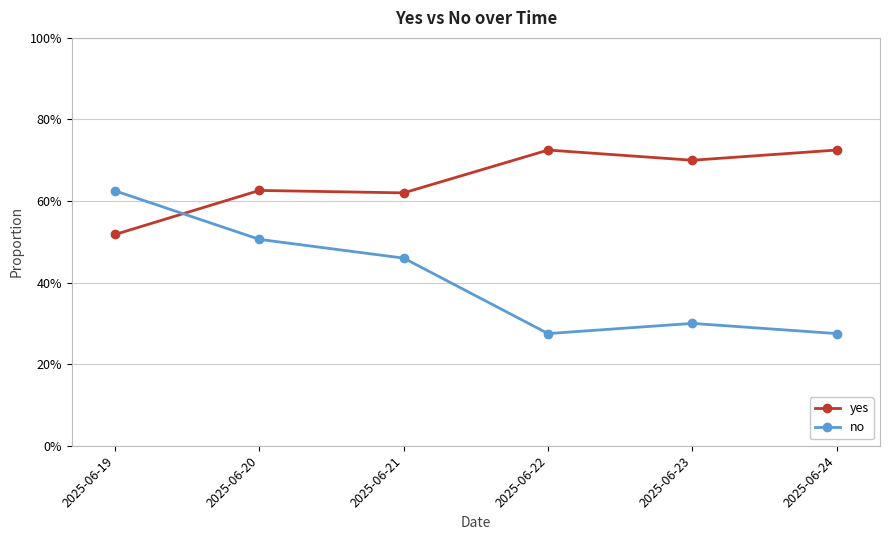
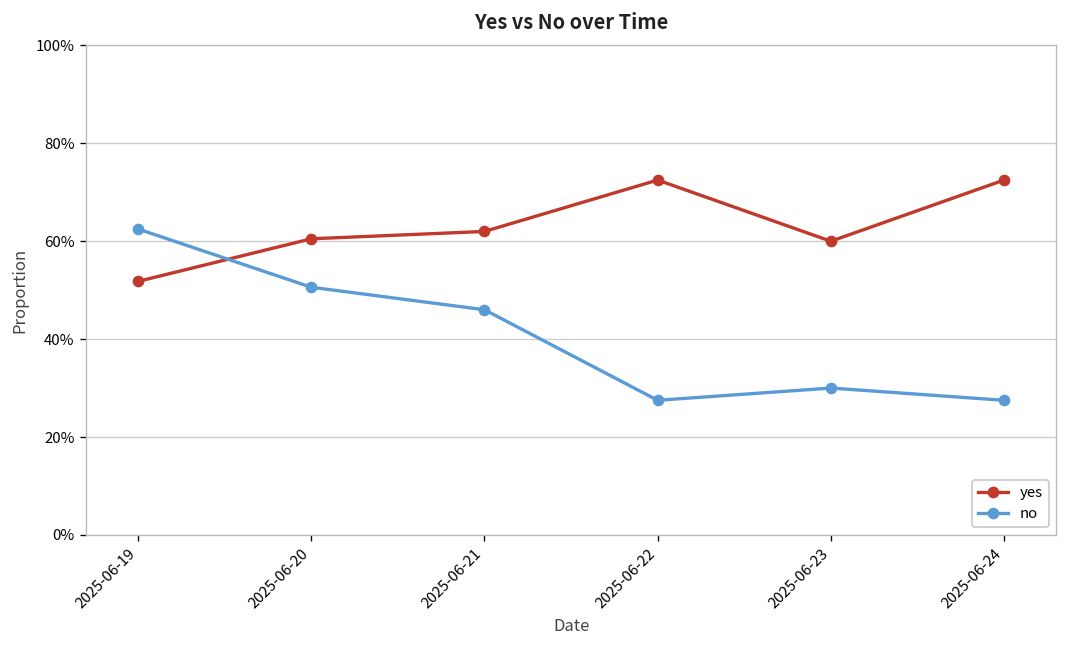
yes, 2025-06-20: 63% -> 61%
yes, 2025-06-23: 70% -> 60%
